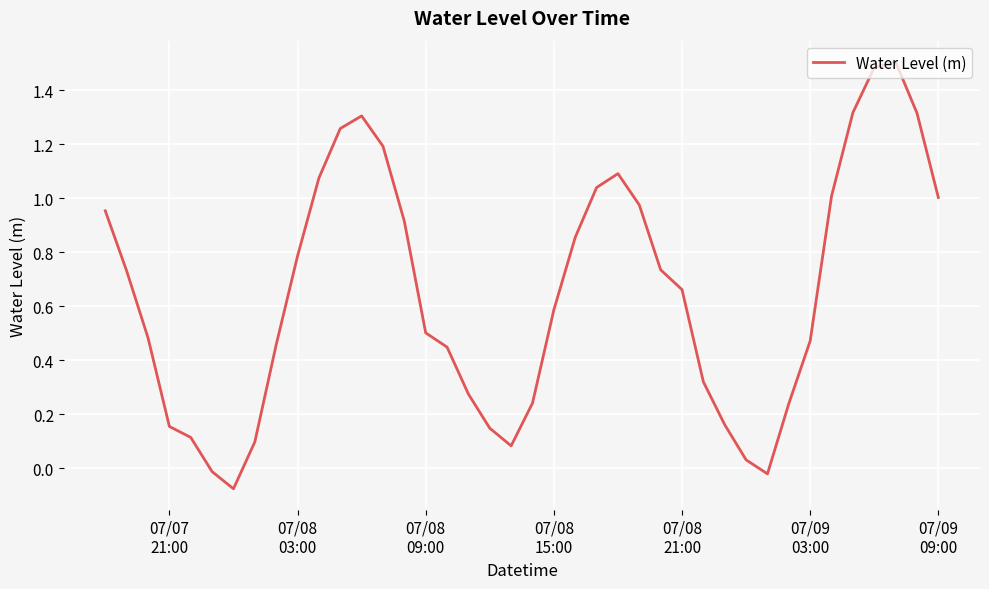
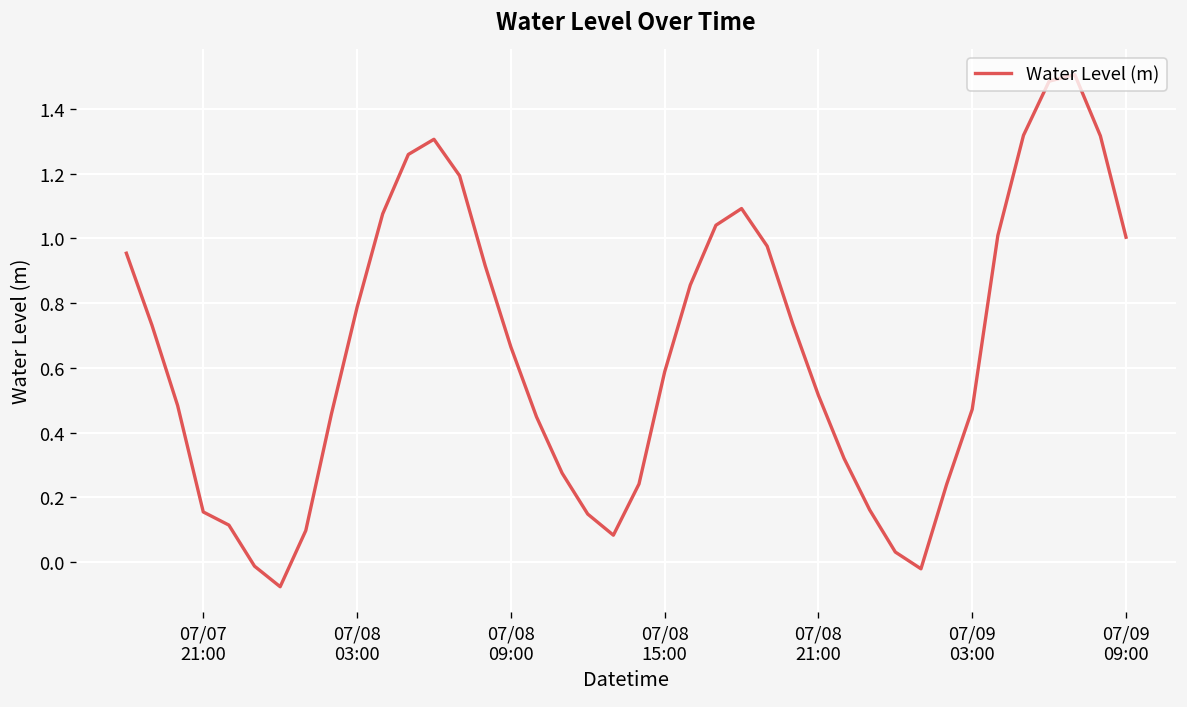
07/08 09:00: 0.50 -> 0.66
07/08 21:00: 0.66 -> 0.52
